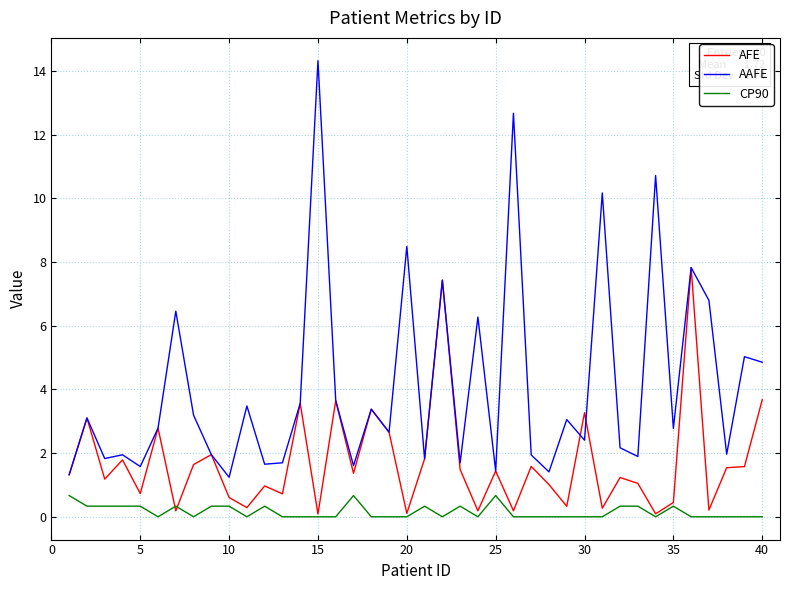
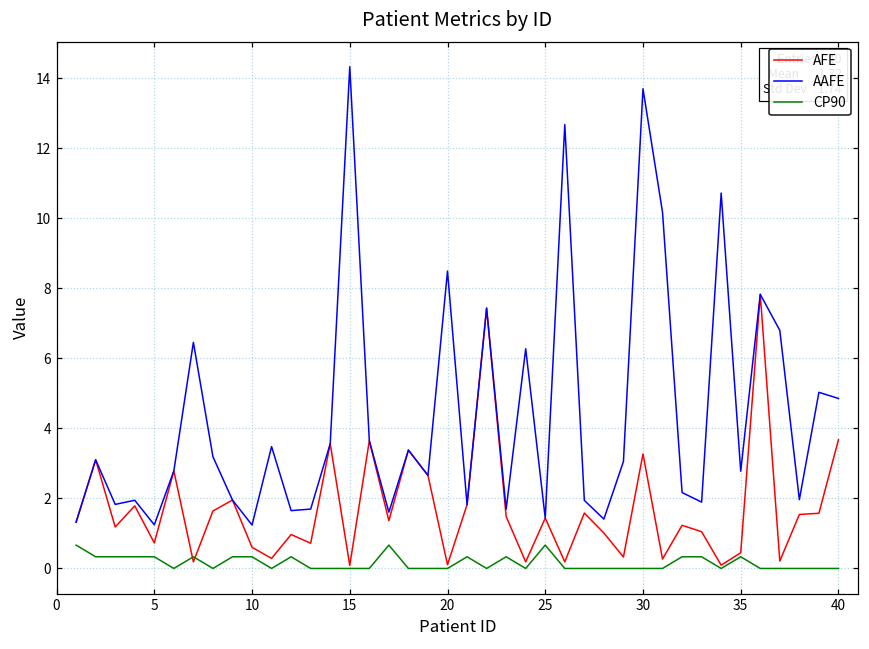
AAFE, 5: 1.6 -> 1.2
AAFE, 30: 2.4 -> 13.7
